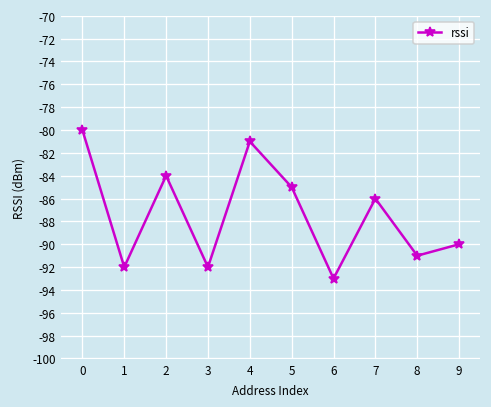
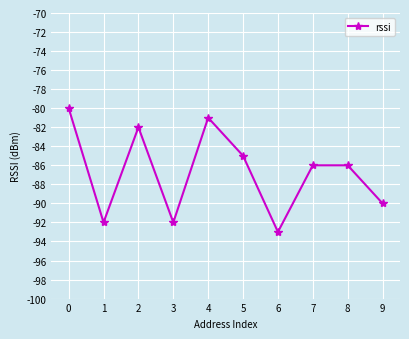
2: -84 -> -82
8: -91 -> -86
